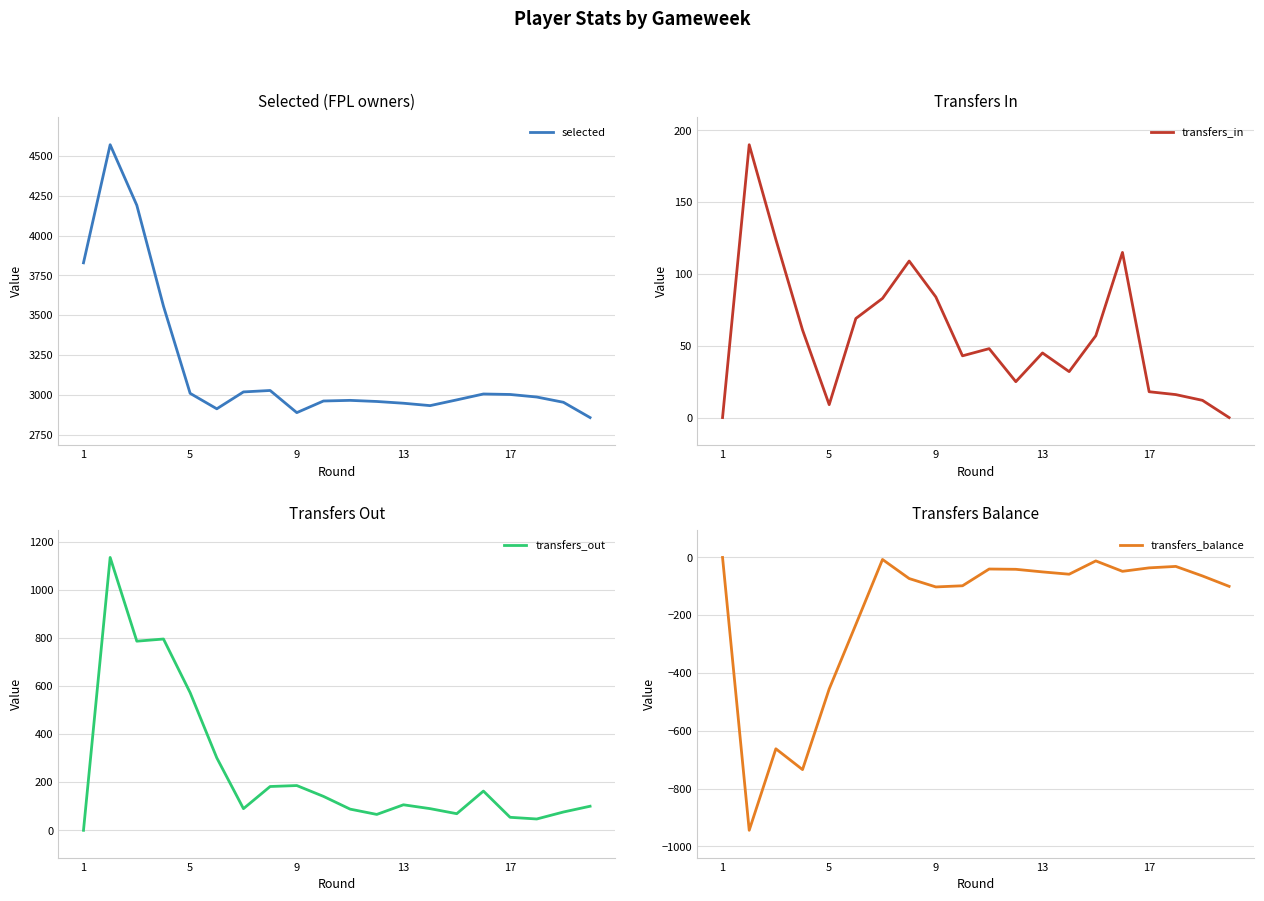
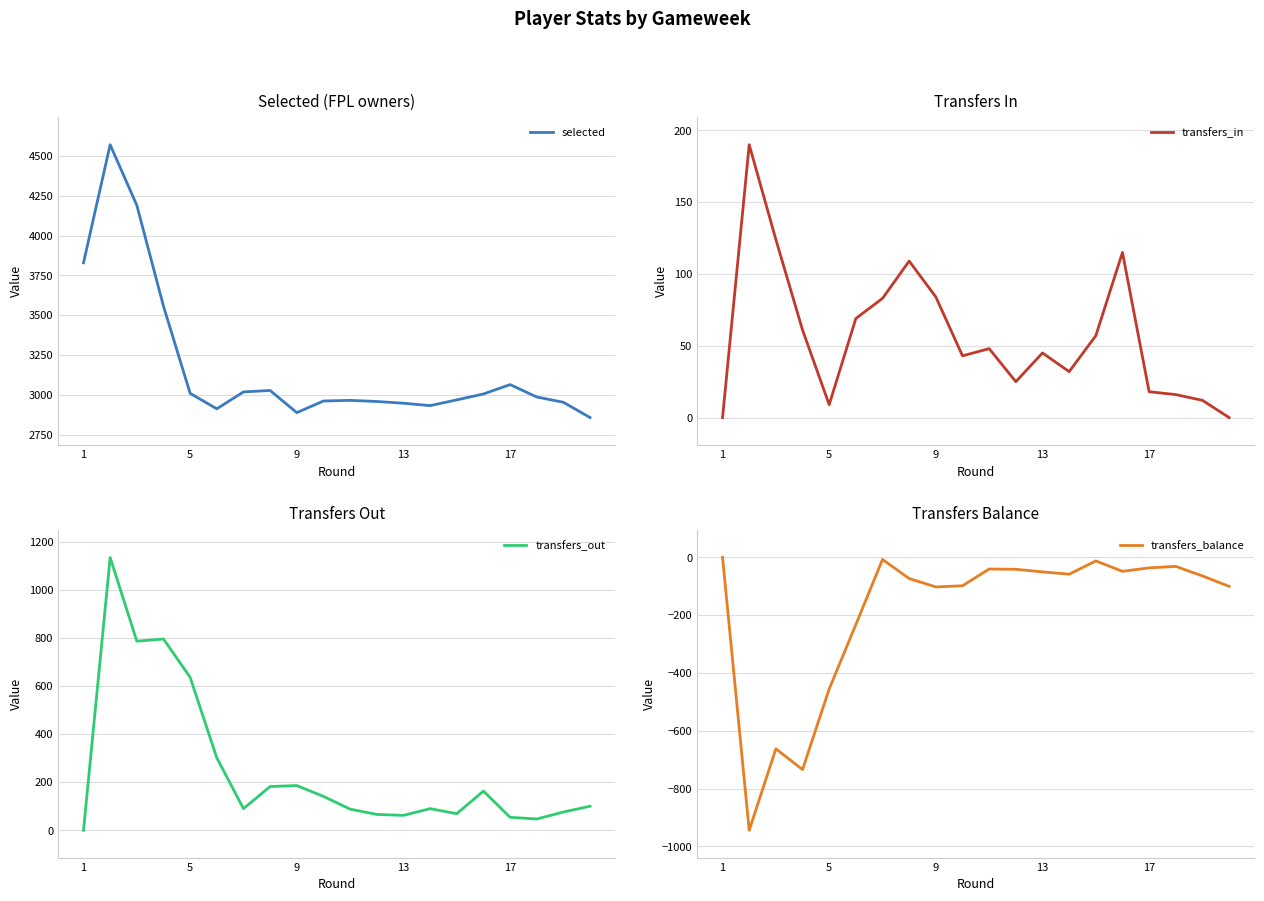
Selected (FPL owners), 17: 3000 -> 3070
Transfers Out, 5: 570 -> 640
Transfers Out, 13: 110 -> 60
